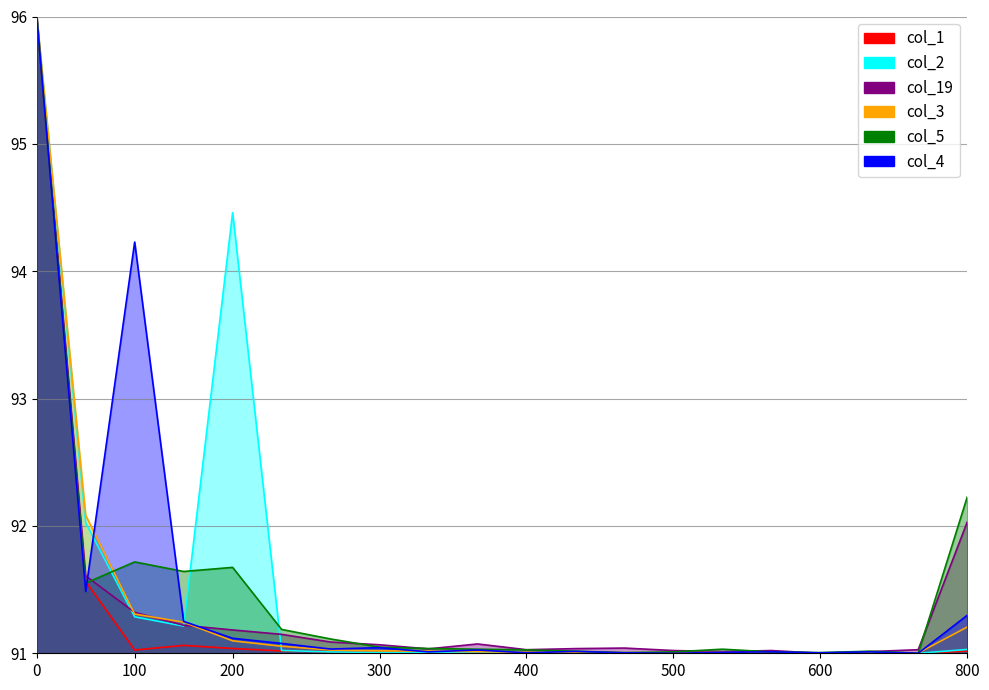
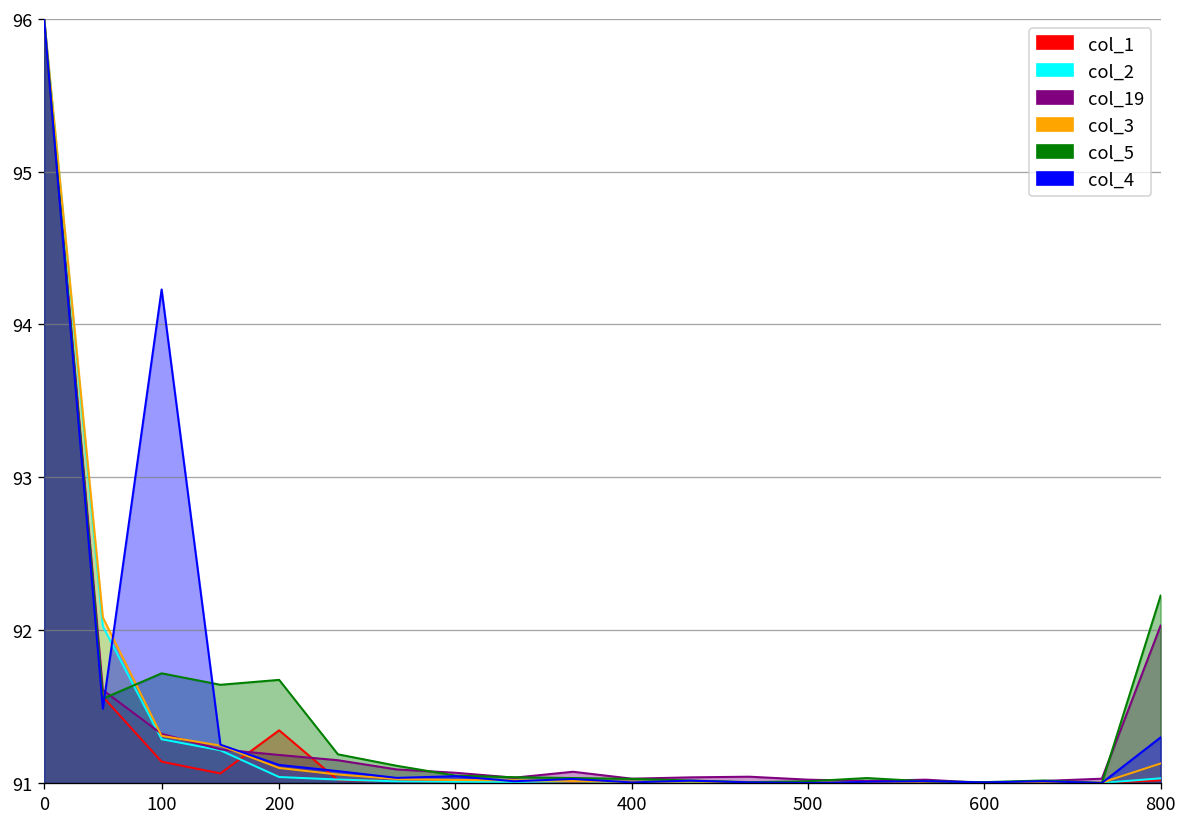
col_1, 100: 91.03 -> 91.14
col_1, 200: 91.04 -> 91.34
col_2, 200: 94.46 -> 91.04
col_3, 800: 91.21 -> 91.13
